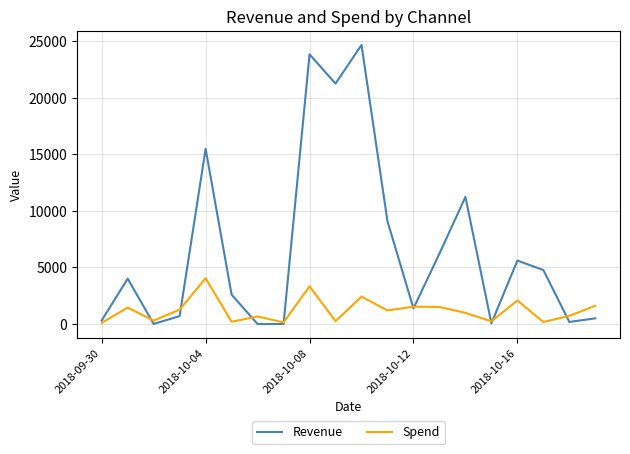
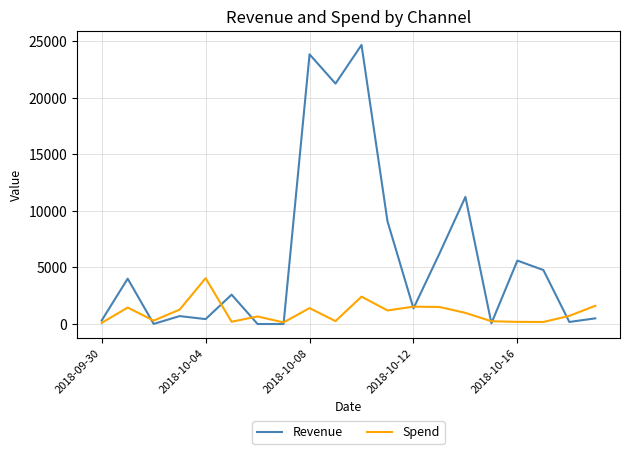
Revenue, 2018-10-04: 15500 -> 400
Spend, 2018-10-08: 3300 -> 1400
Spend, 2018-10-16: 2100 -> 200
